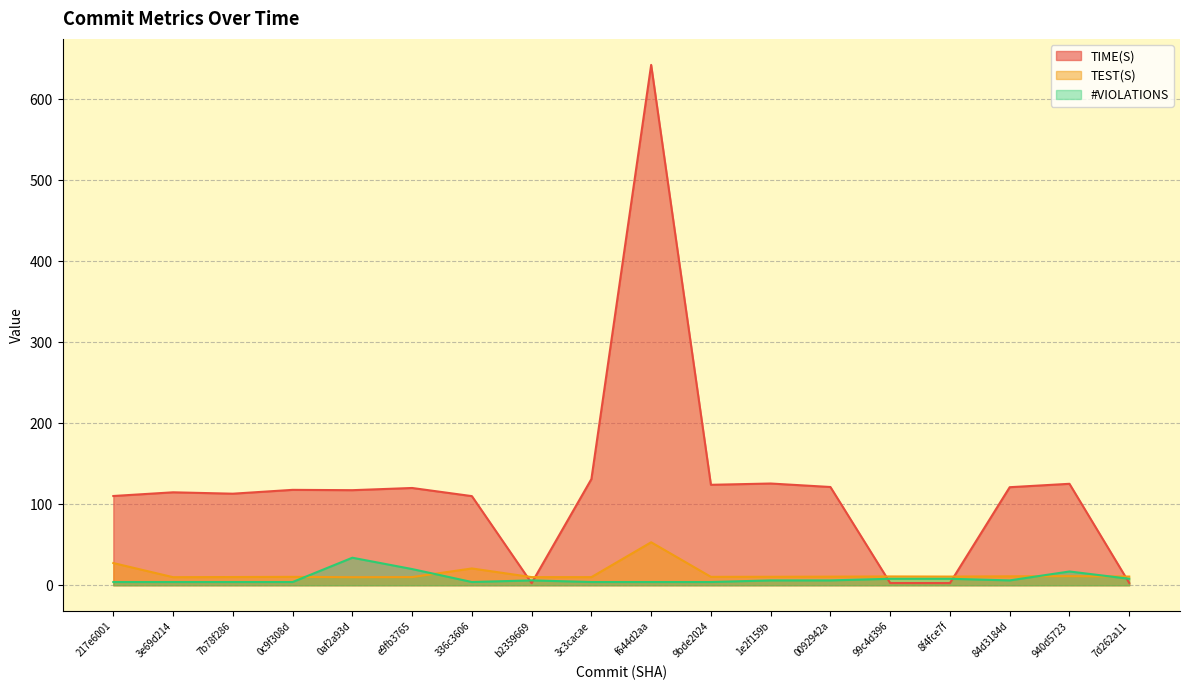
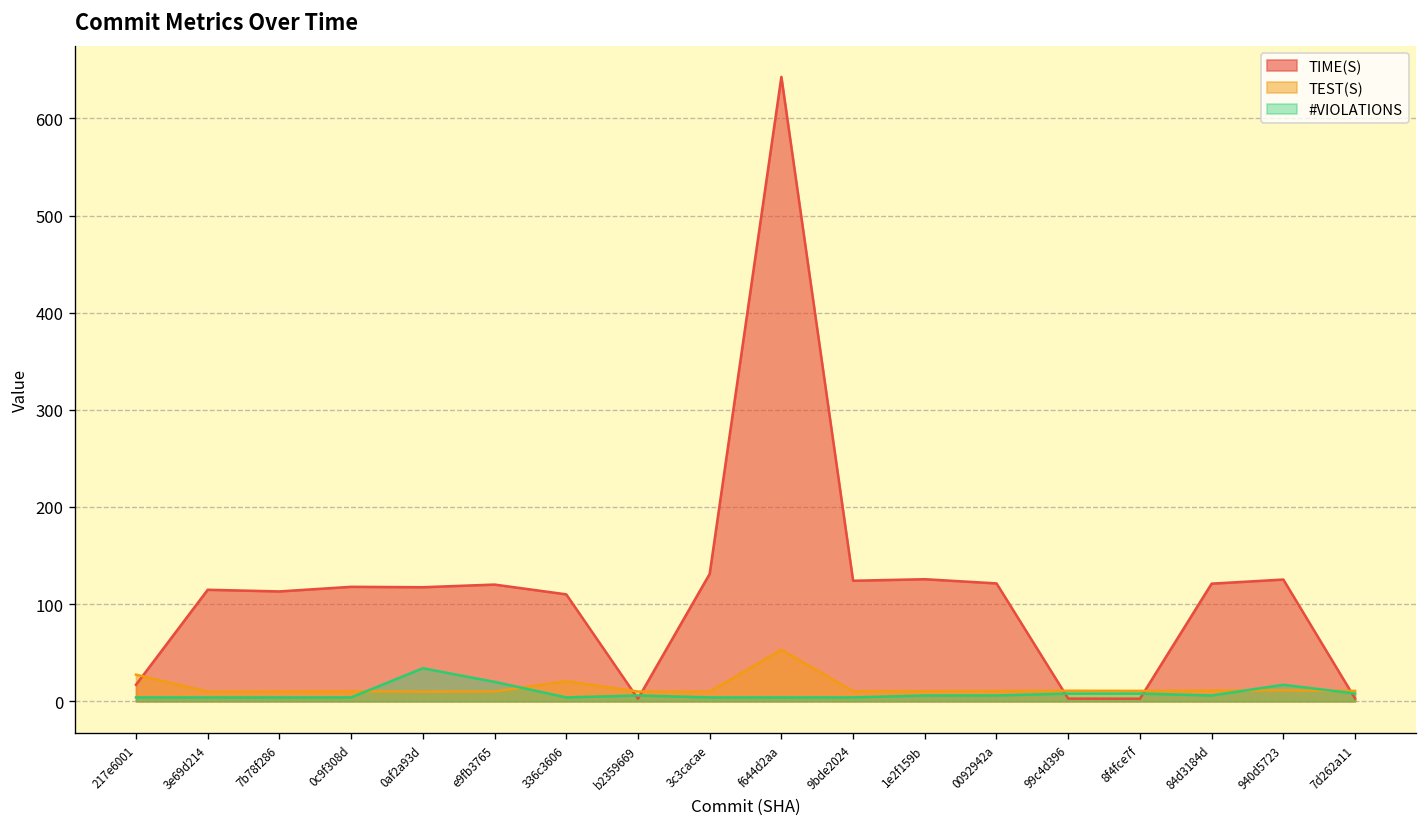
TIME(S), 217e6001: 110 -> 20
